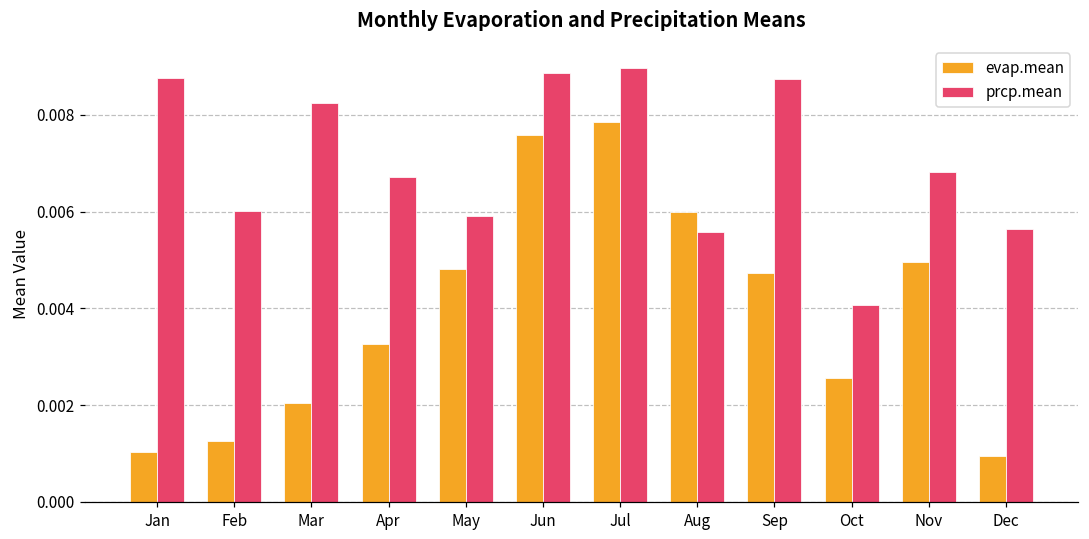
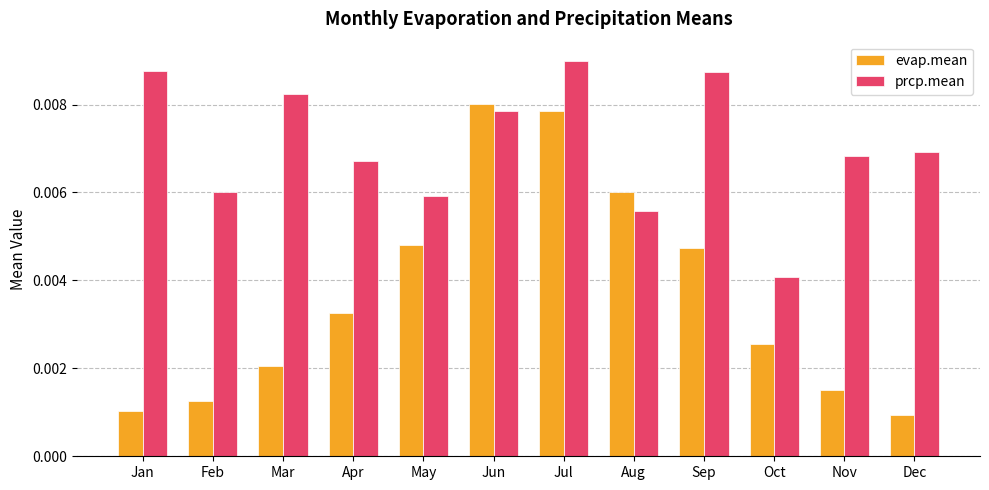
evap.mean, Jun: 0.0076 -> 0.0080
prcp.mean, Jun: 0.0089 -> 0.0079
evap.mean, Nov: 0.0050 -> 0.0015
prcp.mean, Dec: 0.0057 -> 0.0069
